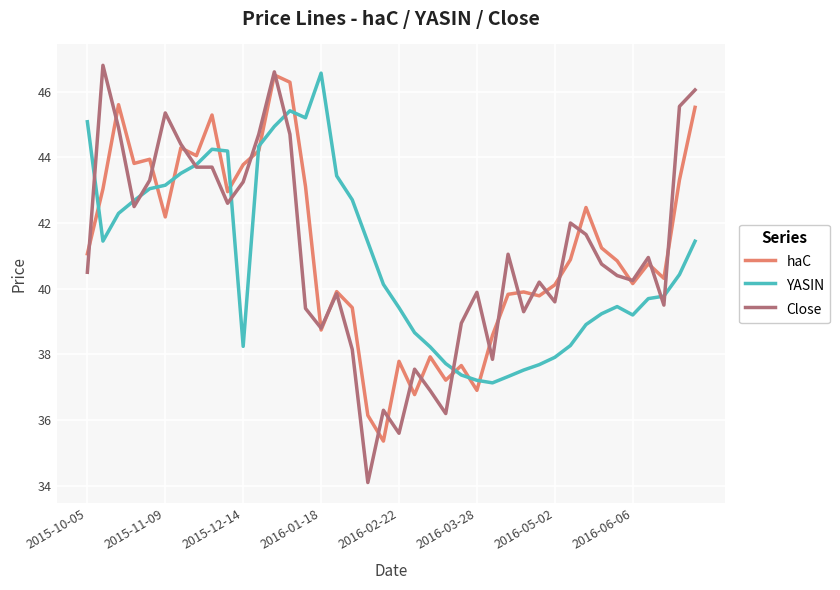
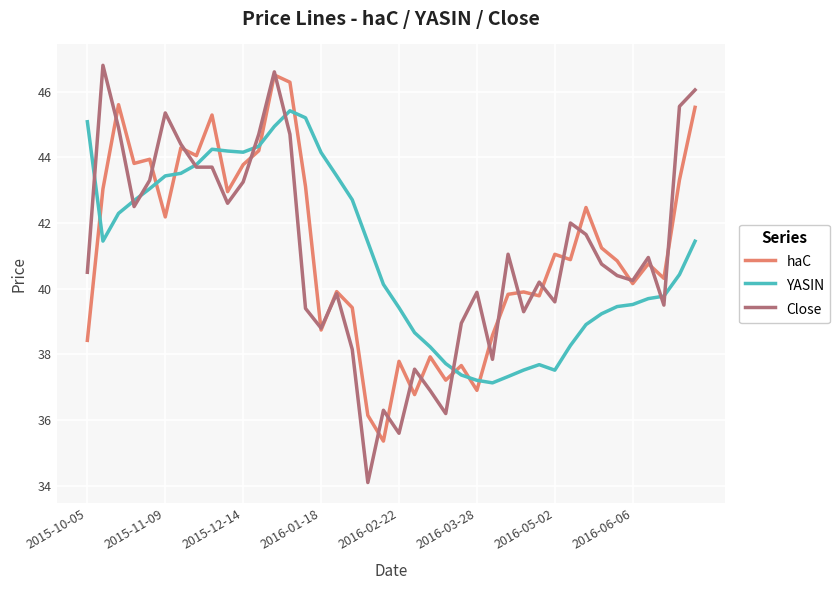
haC, 2015-10-05: 41.1 -> 38.4
YASIN, 2015-11-09: 43.1 -> 43.4
YASIN, 2015-12-14: 38.2 -> 44.2
YASIN, 2016-01-18: 46.6 -> 44.1
haC, 2016-05-02: 40.1 -> 41.0
YASIN, 2016-05-02: 37.9 -> 37.5
YASIN, 2016-06-06: 39.2 -> 39.5
